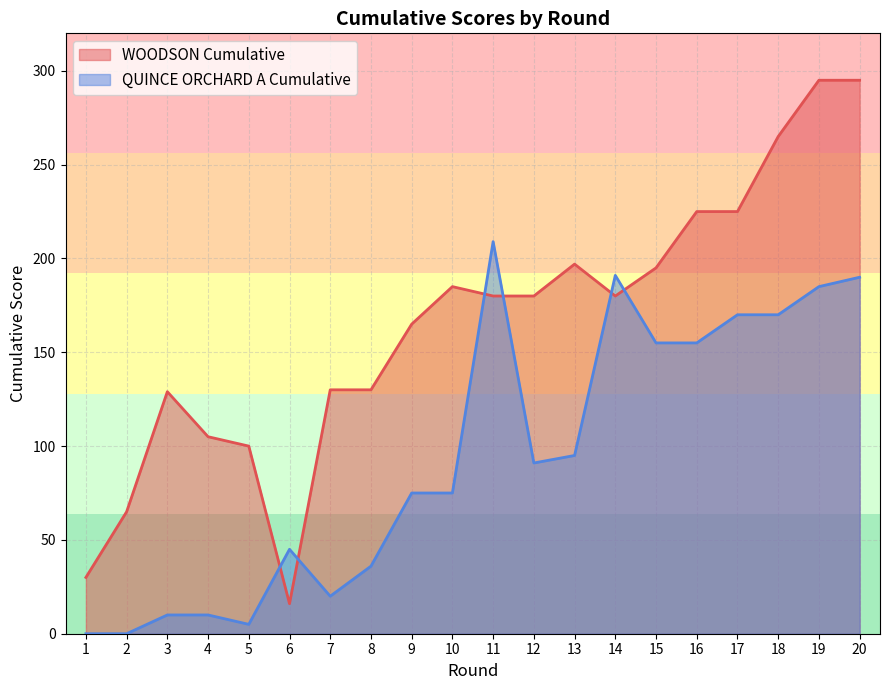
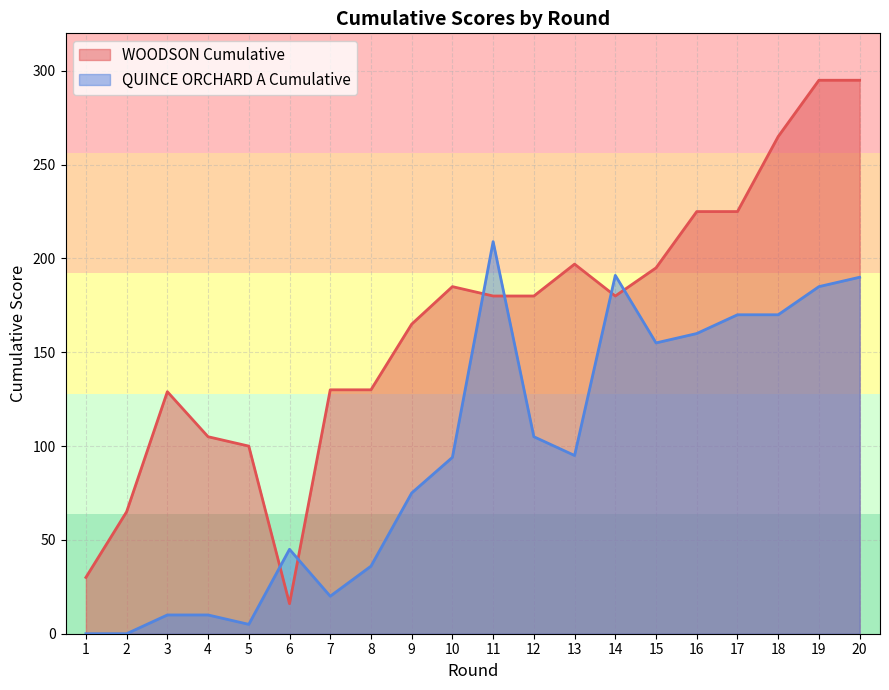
QUINCE ORCHARD A Cumulative, 10: 75 -> 94
QUINCE ORCHARD A Cumulative, 12: 91 -> 105
QUINCE ORCHARD A Cumulative, 16: 155 -> 160
